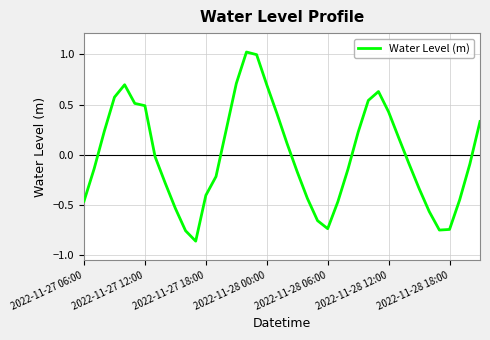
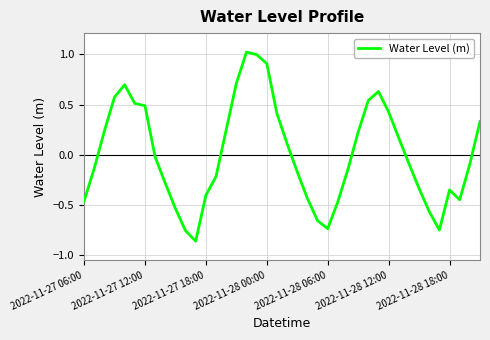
2022-11-28 00:00: 0.70 -> 0.91
2022-11-28 18:00: -0.74 -> -0.35
